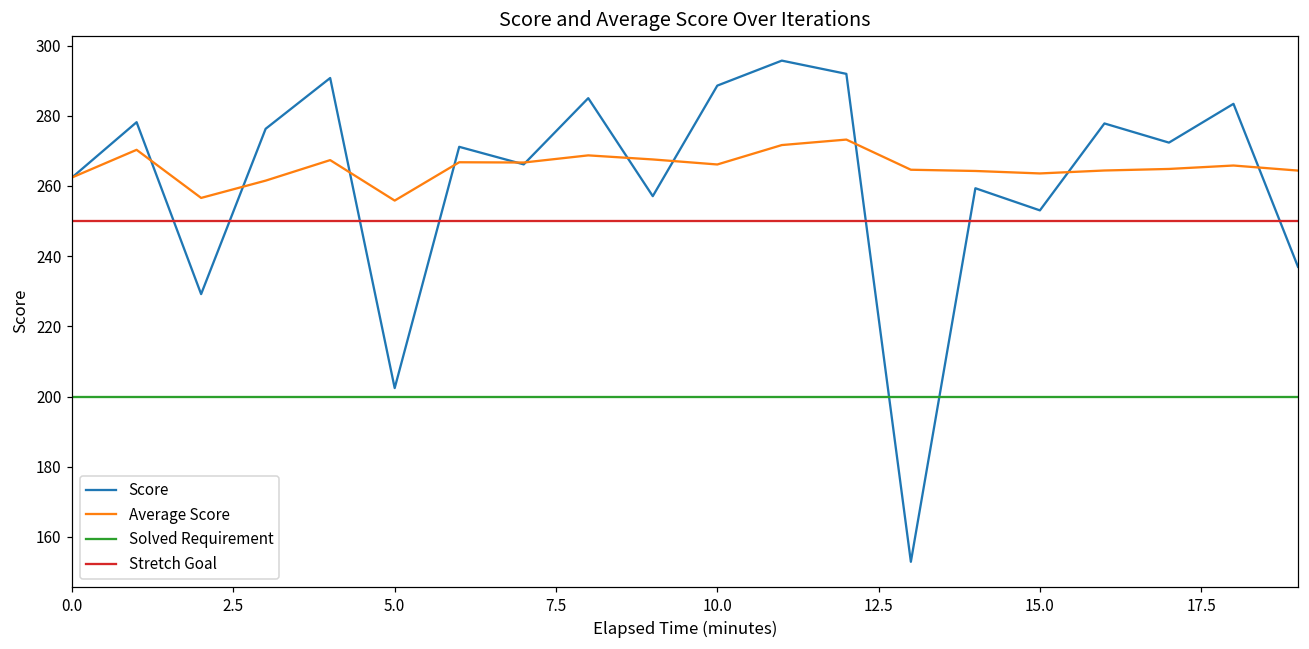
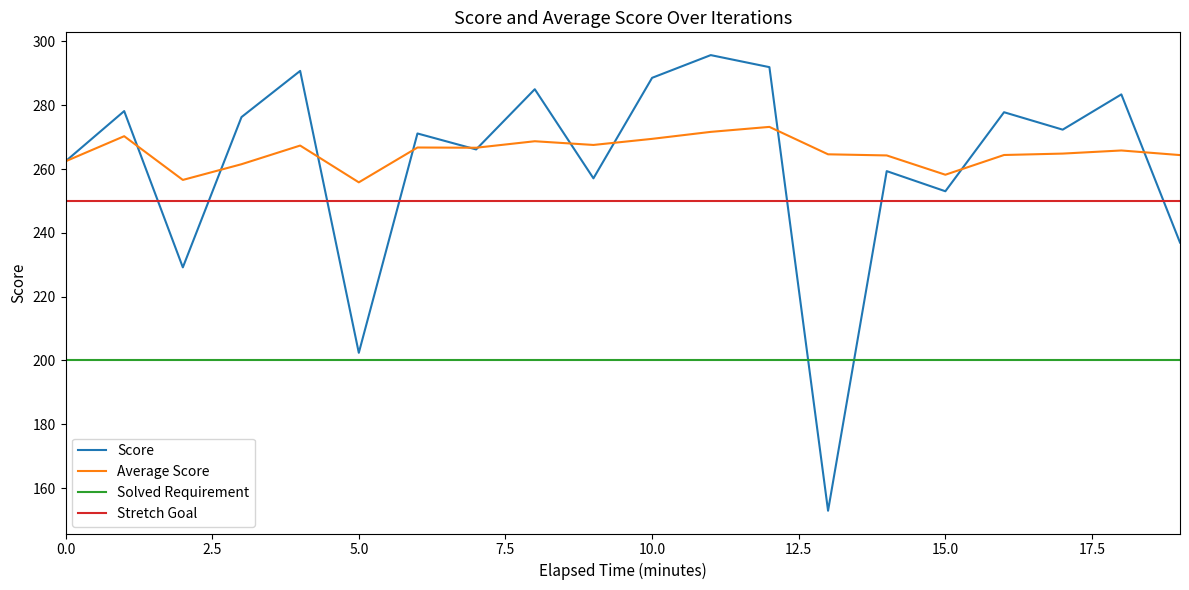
Average Score, 10.0: 266 -> 269
Average Score, 15.0: 264 -> 258
